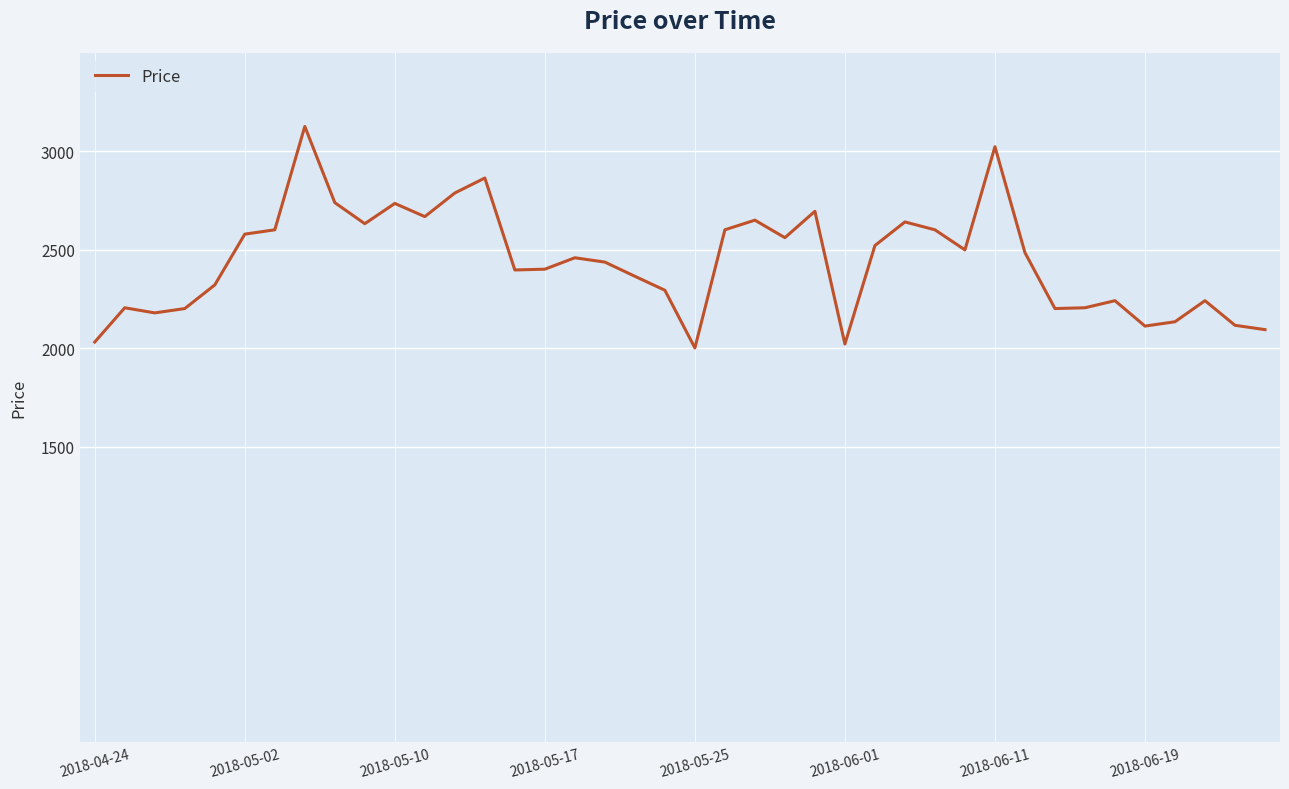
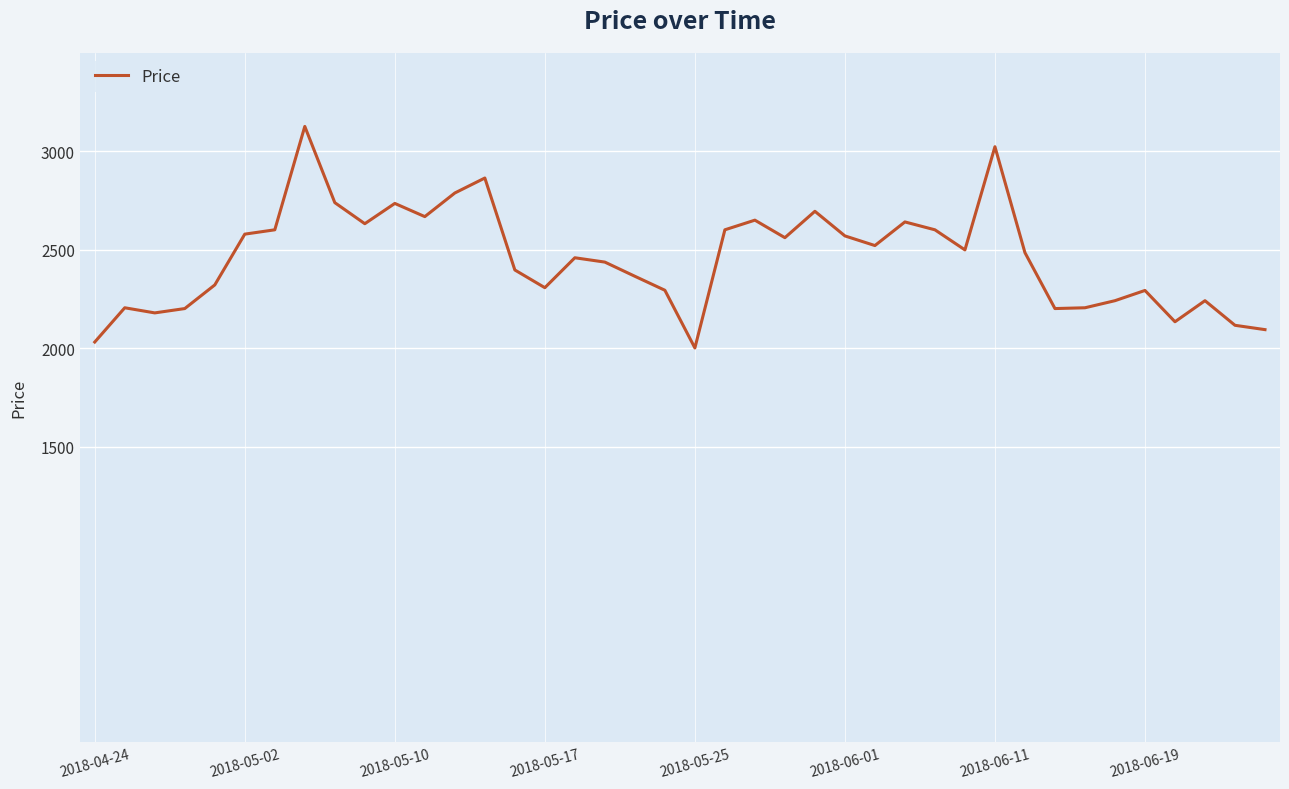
2018-05-17: 2400 -> 2310
2018-06-01: 2020 -> 2570
2018-06-19: 2110 -> 2290
